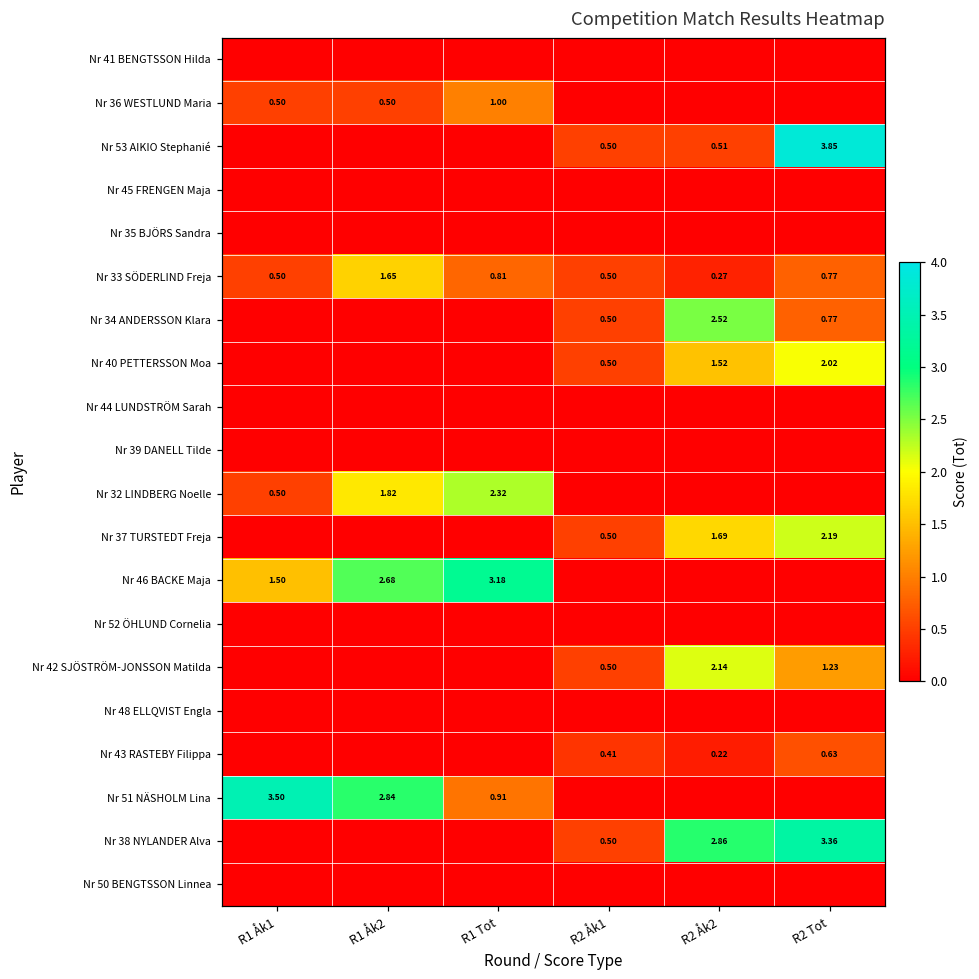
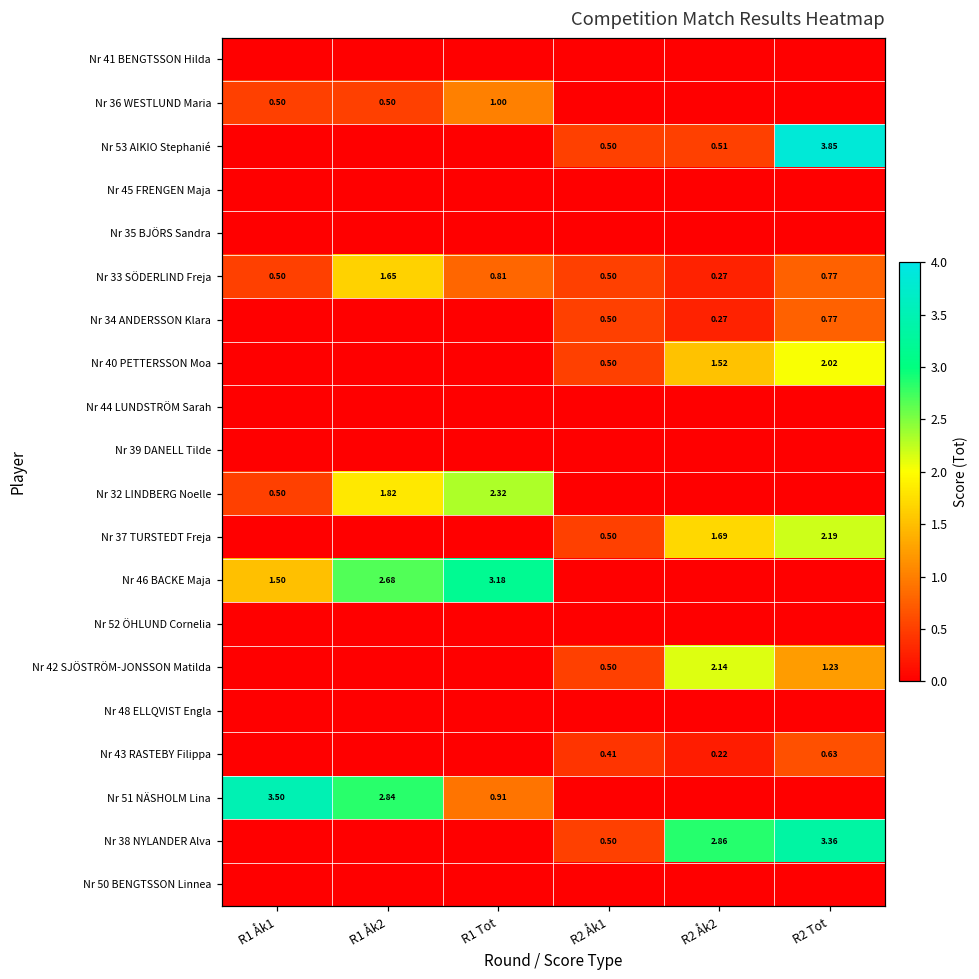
Nr 34 ANDERSSON Klara, R2 Åk2: 2.52 -> 0.27
